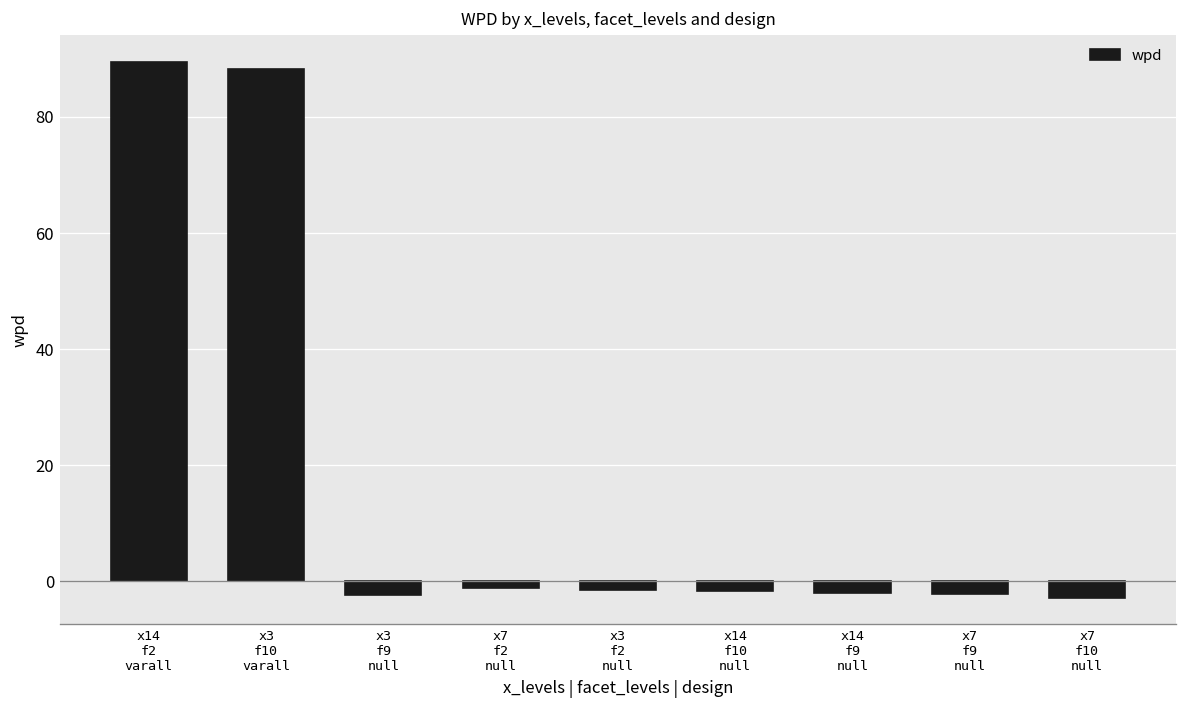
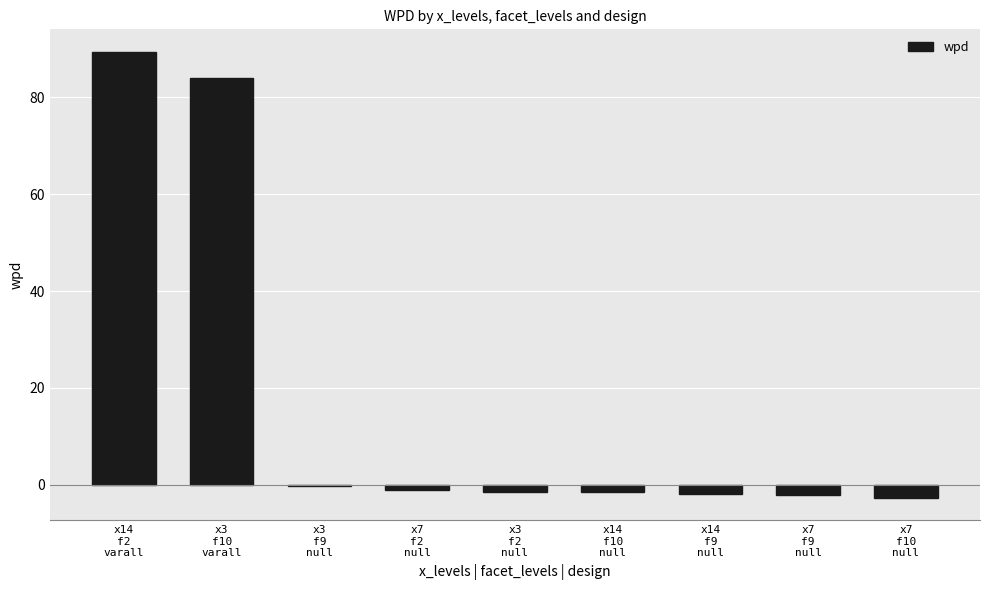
x3 f10 varall: 88 -> 84
x3 f9 null: -2 -> 0
